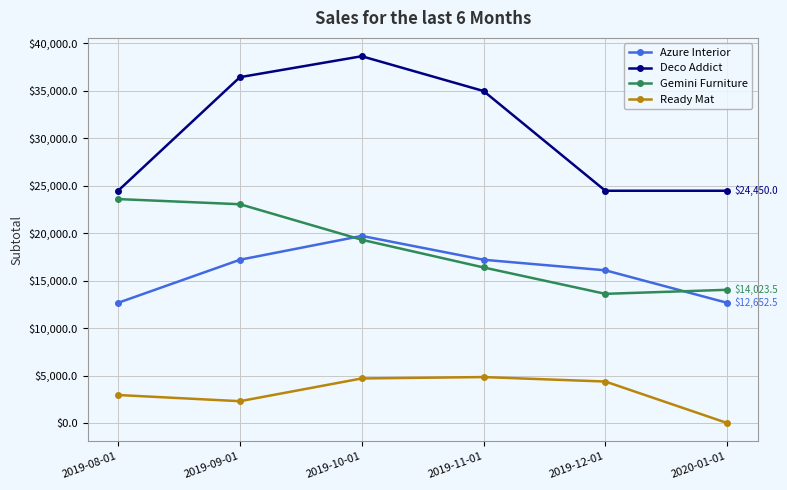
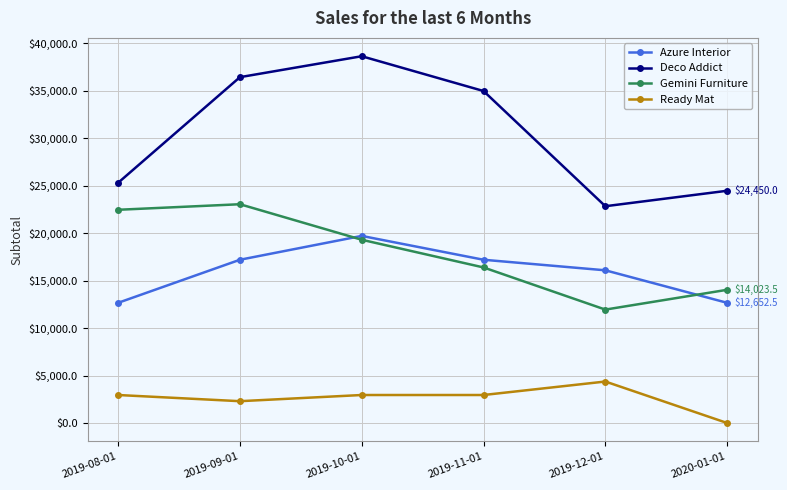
Deco Addict, 2019-08-01: $24,000 -> $25,000
Gemini Furniture, 2019-08-01: $24,000 -> $22,000
Ready Mat, 2019-10-01: $5,000 -> $3,000
Ready Mat, 2019-11-01: $5,000 -> $3,000
Deco Addict, 2019-12-01: $24,000 -> $23,000
Gemini Furniture, 2019-12-01: $14,000 -> $12,000
